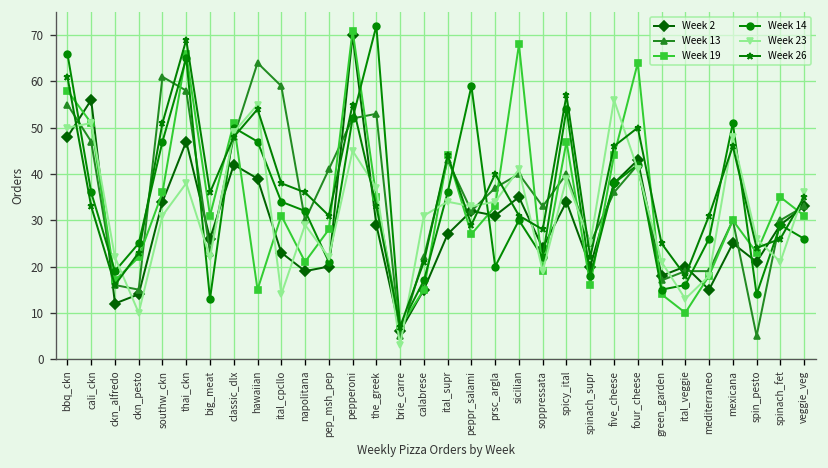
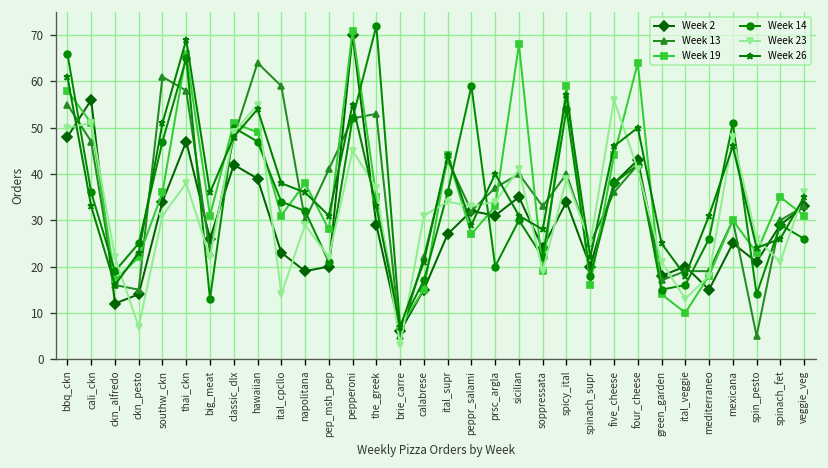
Week 23, ckn_pesto: 10 -> 7
Week 19, hawaiian: 15 -> 49
Week 19, napolitana: 21 -> 38
Week 19, spicy_ital: 47 -> 59
